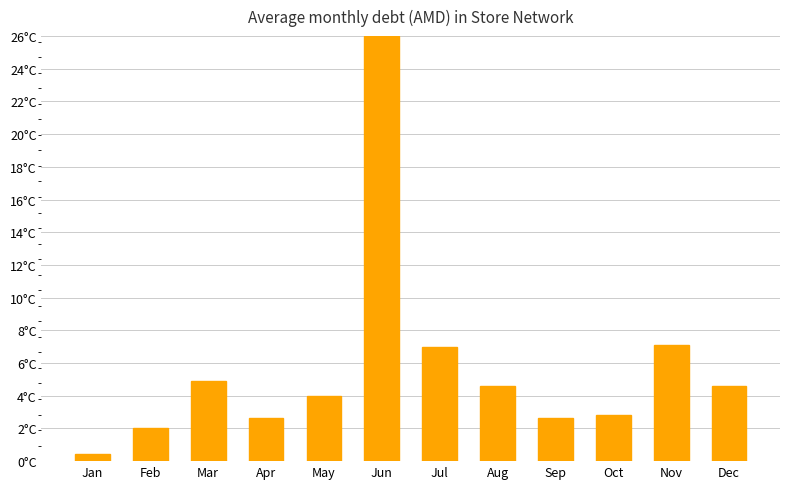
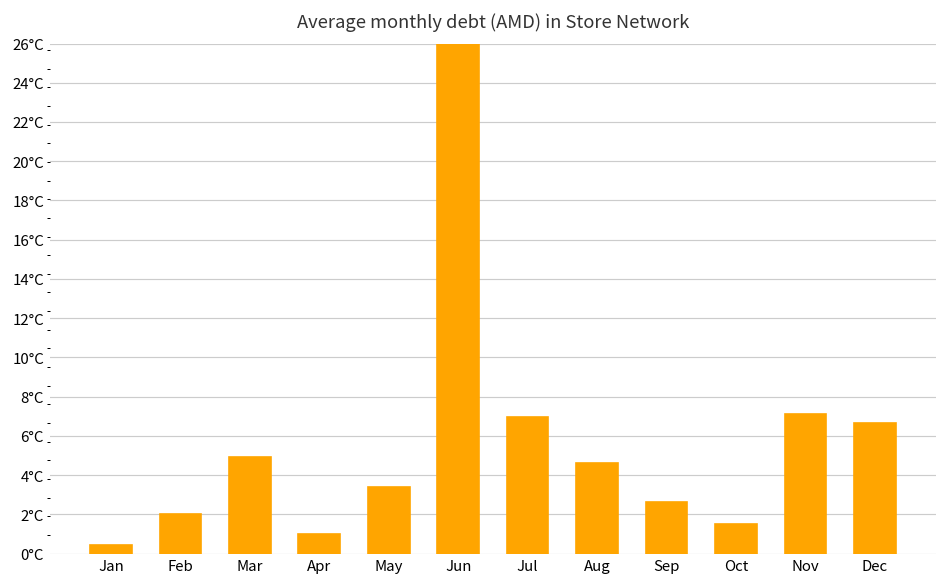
Apr: 2.7°C -> 1.0°C
May: 4.0°C -> 3.4°C
Oct: 2.8°C -> 1.5°C
Dec: 4.6°C -> 6.7°C
